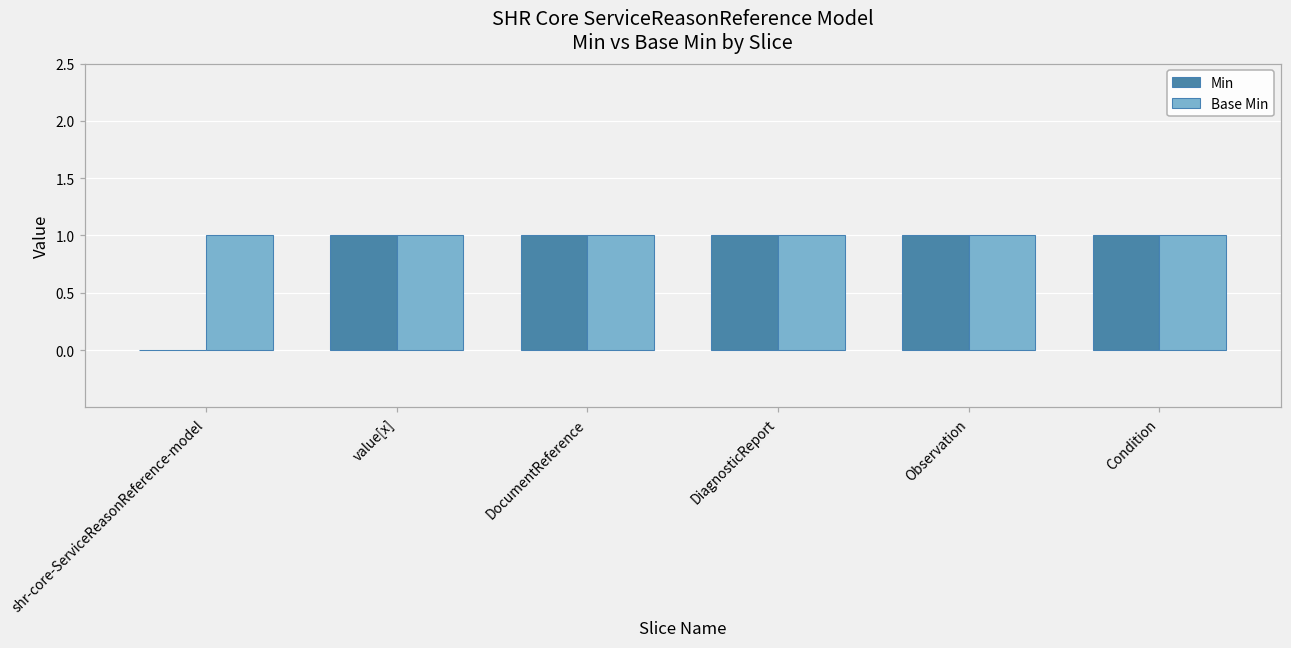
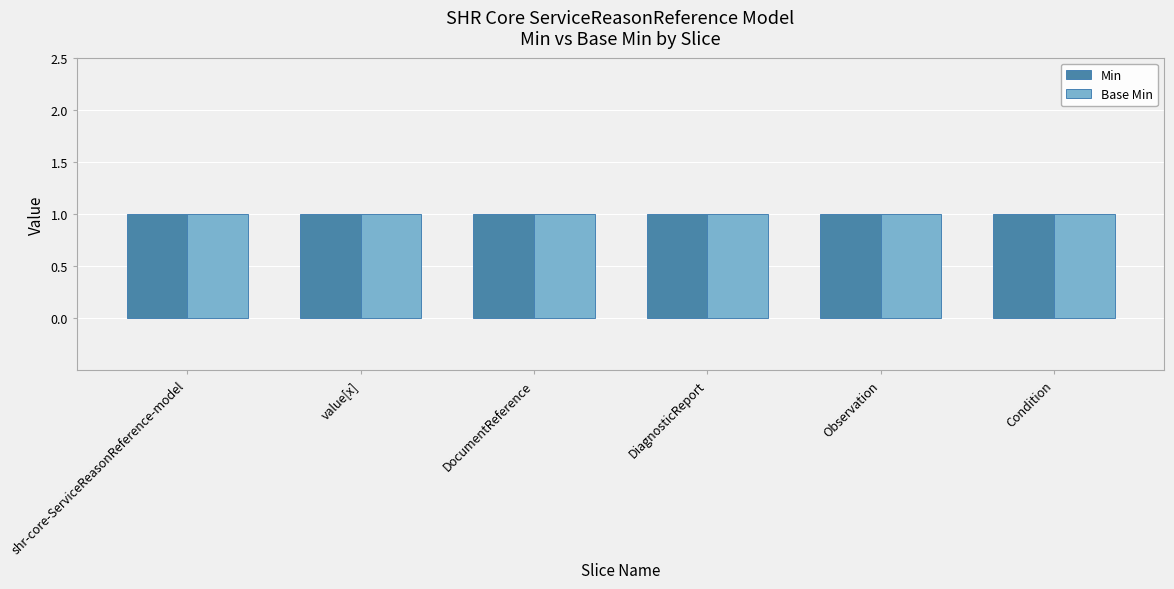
Min, shr-core-ServiceReasonReference-model: 0 -> 1
